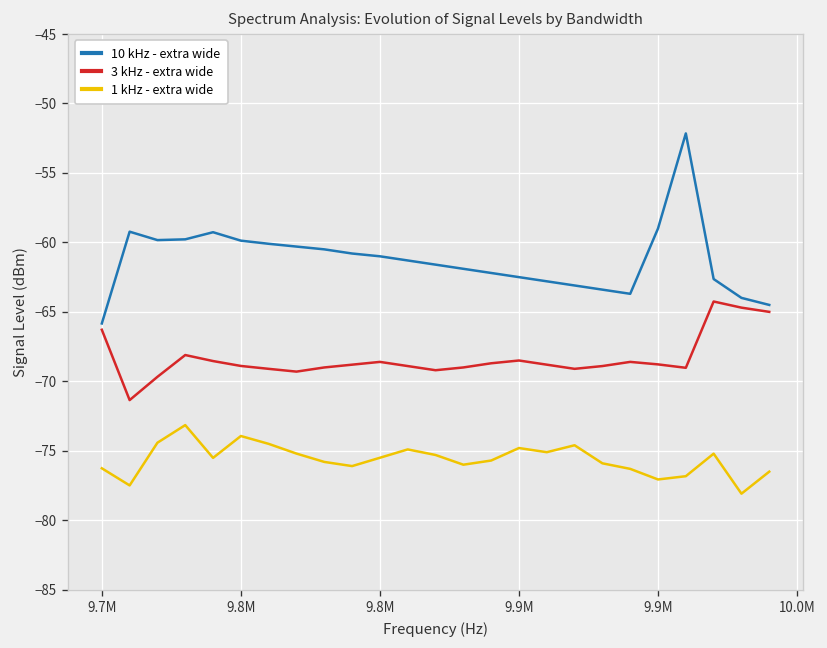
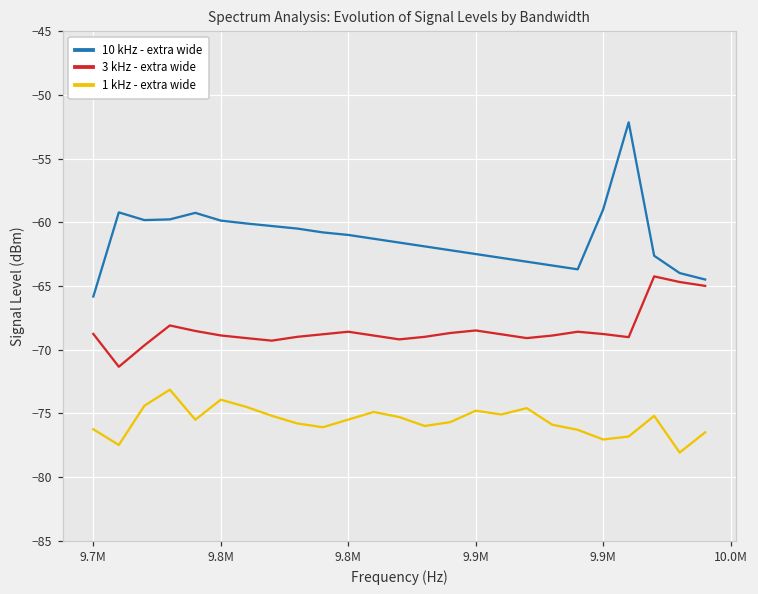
3 kHz - extra wide, 9.7M: -66.3 -> -68.8
